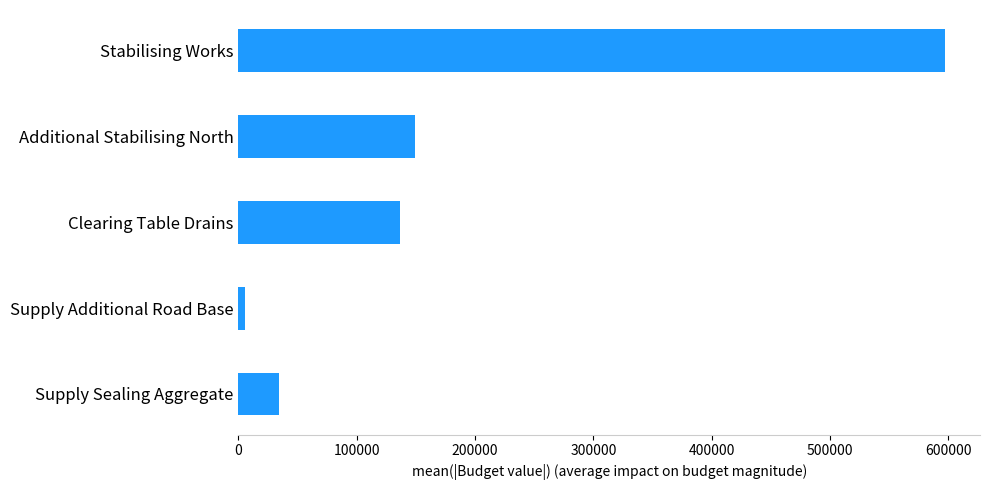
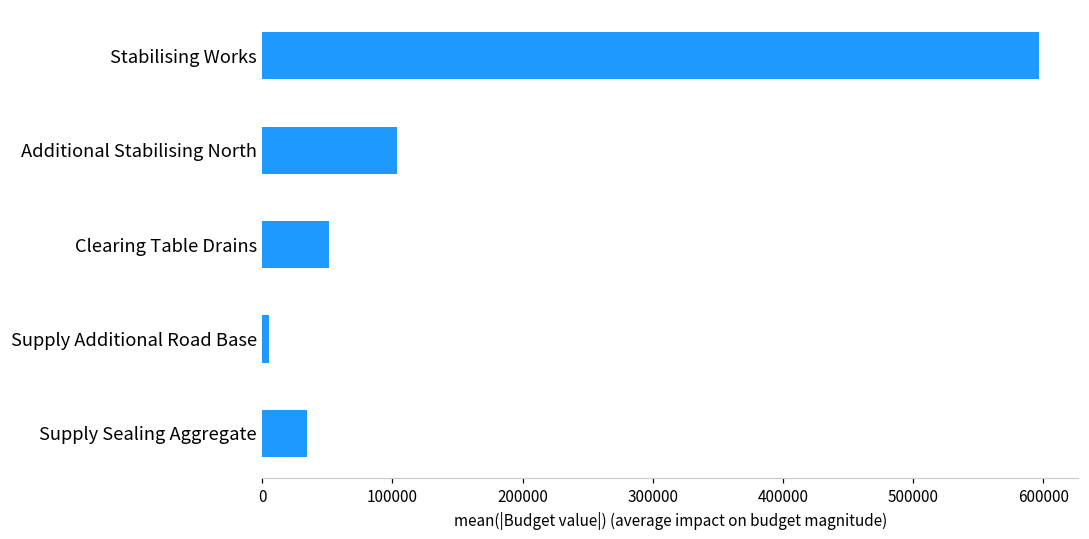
Additional Stabilising North: 150000 -> 104000
Clearing Table Drains: 137000 -> 51000
